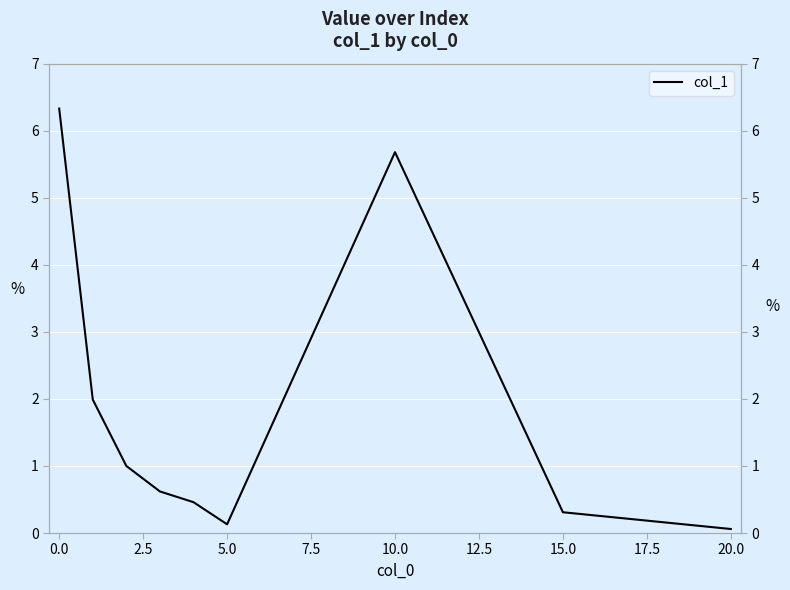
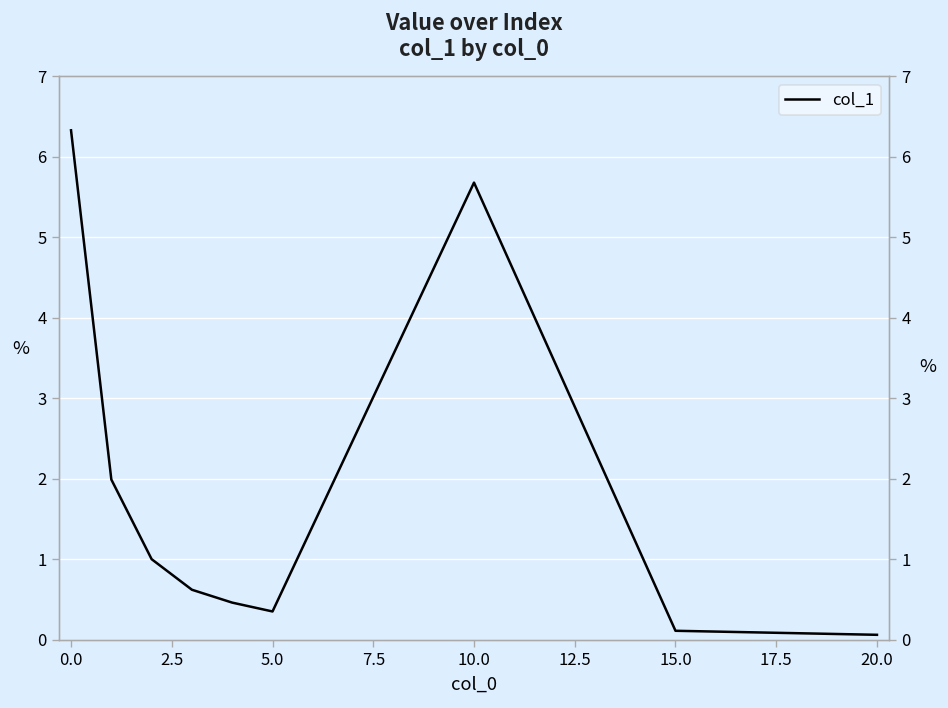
5.0: 0.1 -> 0.4
15.0: 0.3 -> 0.1
